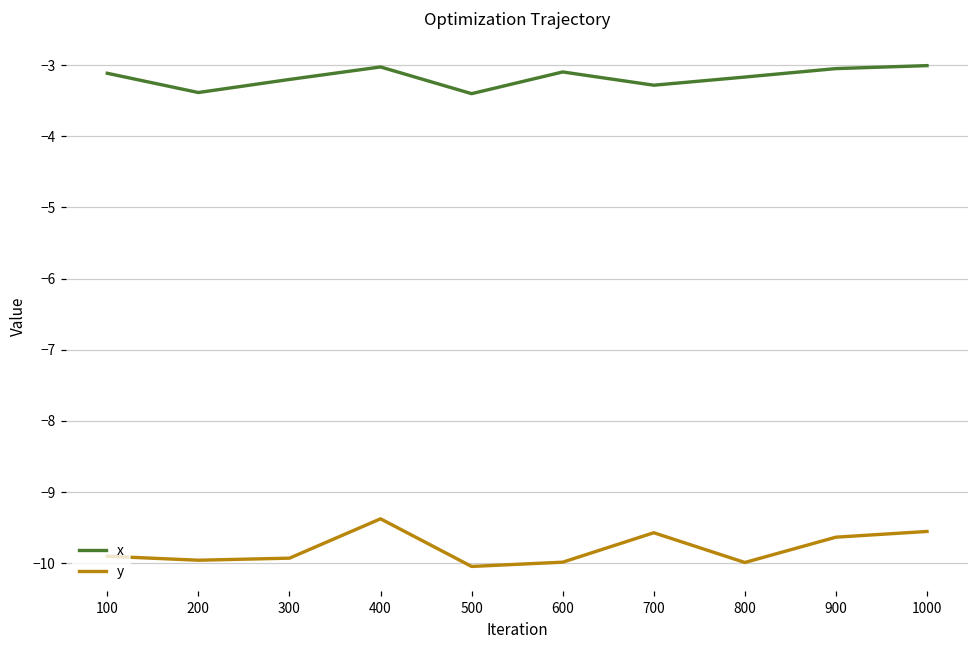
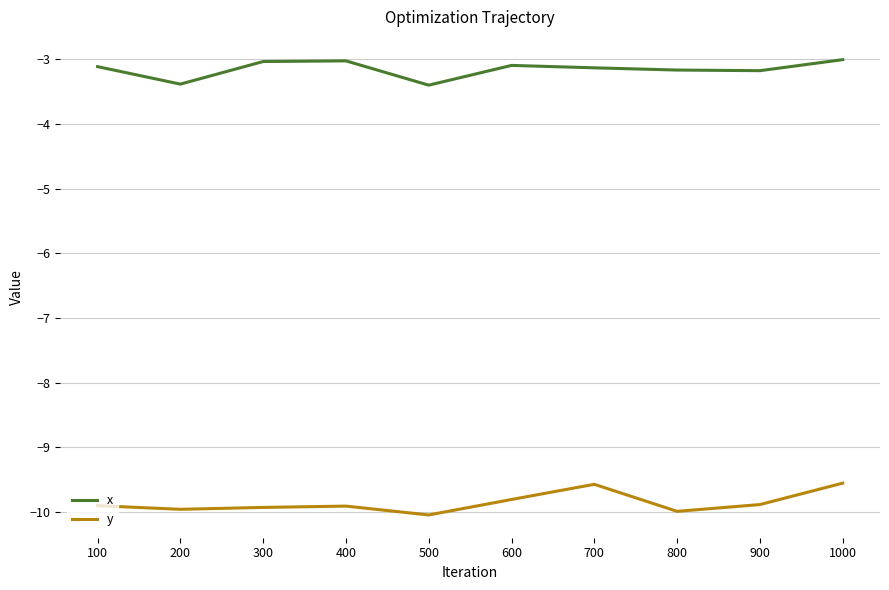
x, 300: -3.2 -> -3.0
y, 400: -9.4 -> -9.9
y, 600: -10.0 -> -9.8
x, 700: -3.3 -> -3.1
x, 900: -3.0 -> -3.2
y, 900: -9.6 -> -9.9
